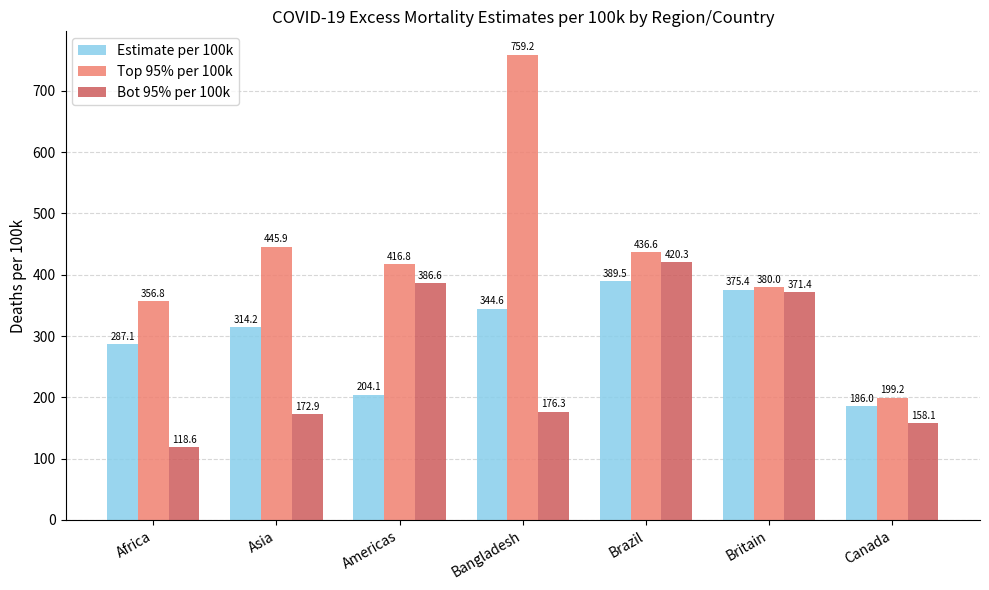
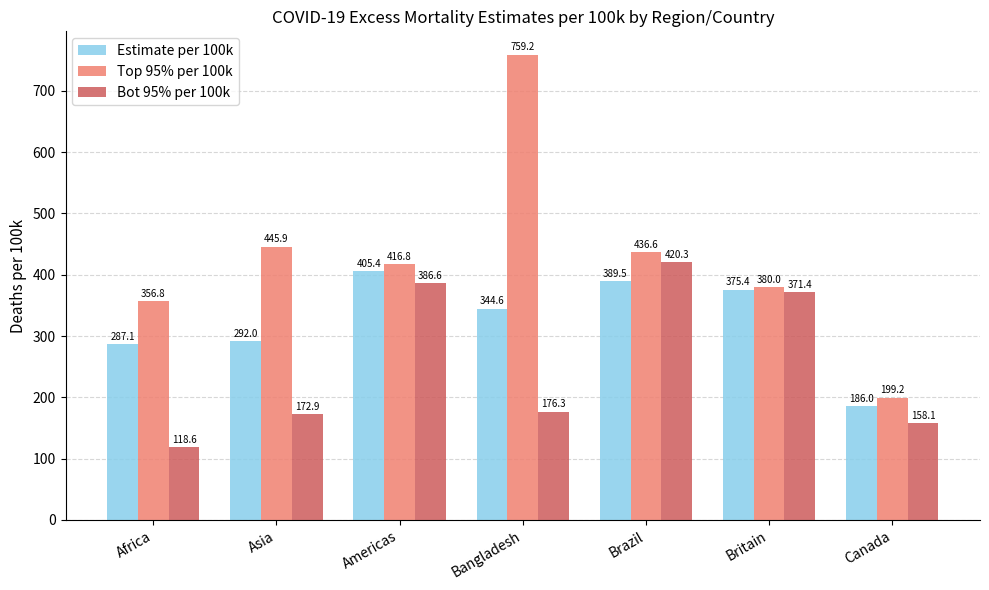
Estimate per 100k, Asia: 314.2 -> 292.0
Estimate per 100k, Americas: 204.1 -> 405.4
